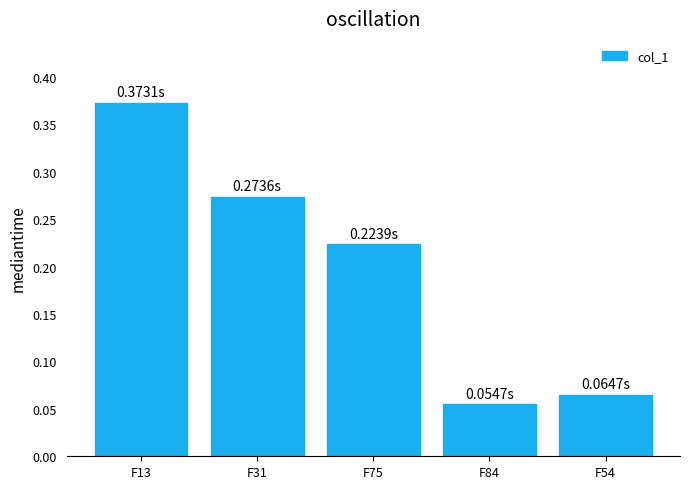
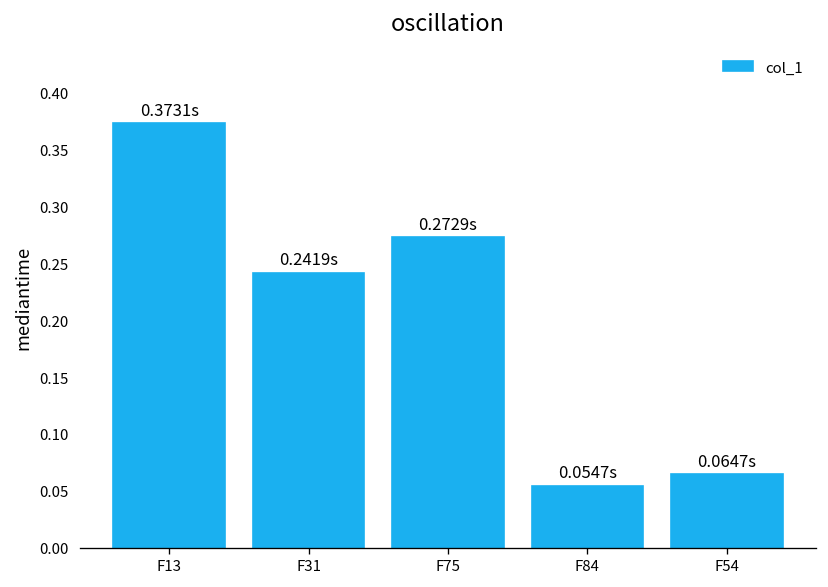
F31: 0.2736s -> 0.2419s
F75: 0.2239s -> 0.2729s
